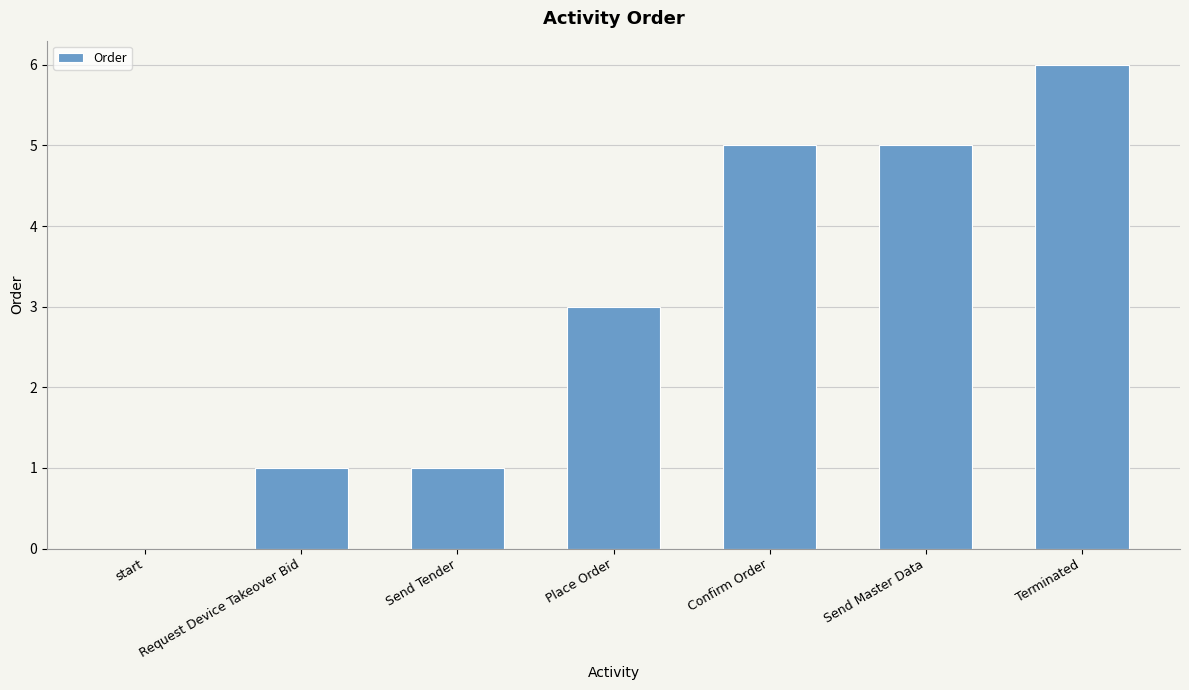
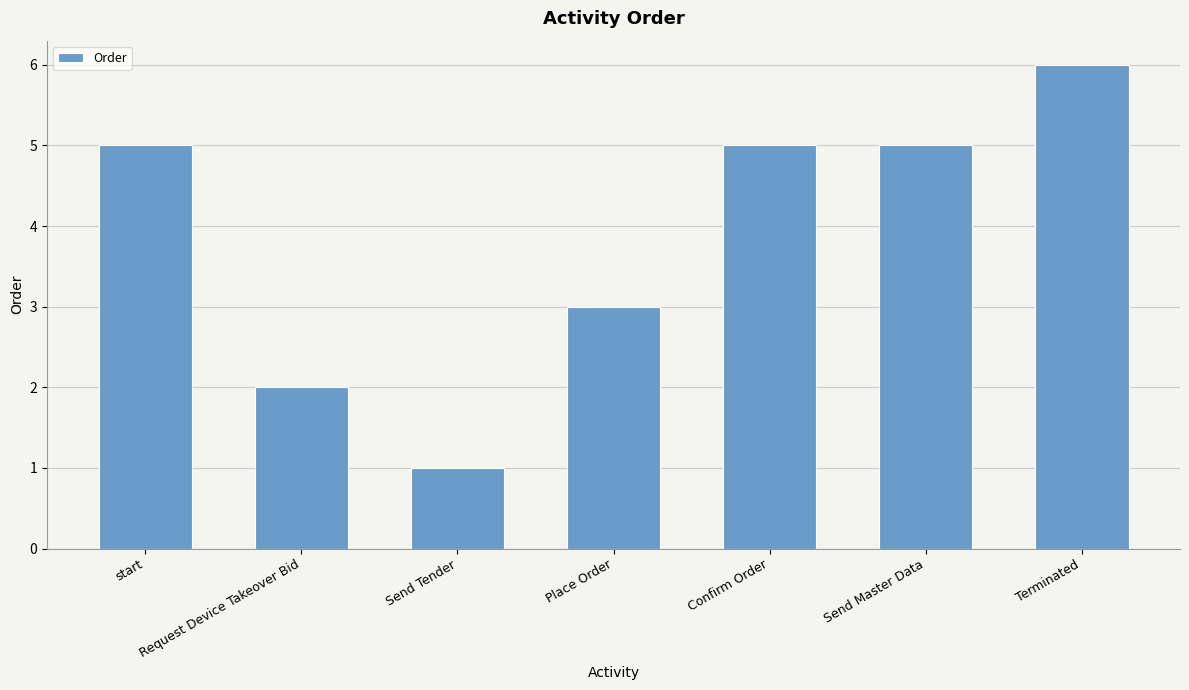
start: 0 -> 5
Request Device Takeover Bid: 1 -> 2
